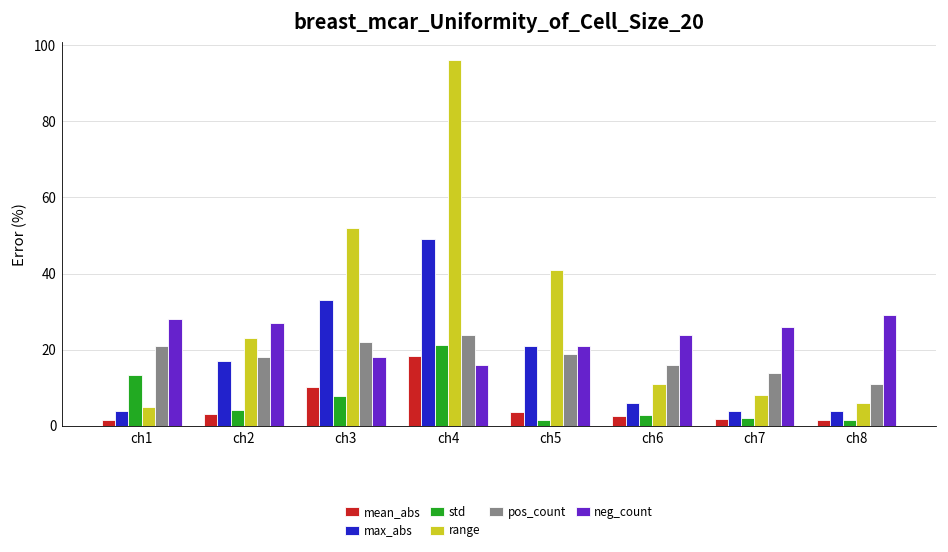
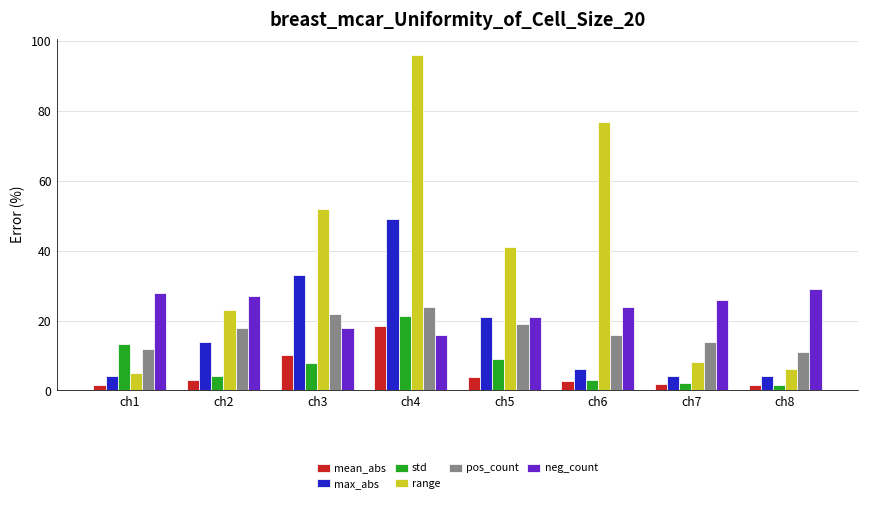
pos_count, ch1: 21 -> 12
max_abs, ch2: 17 -> 14
std, ch5: 2 -> 9
range, ch6: 11 -> 77
